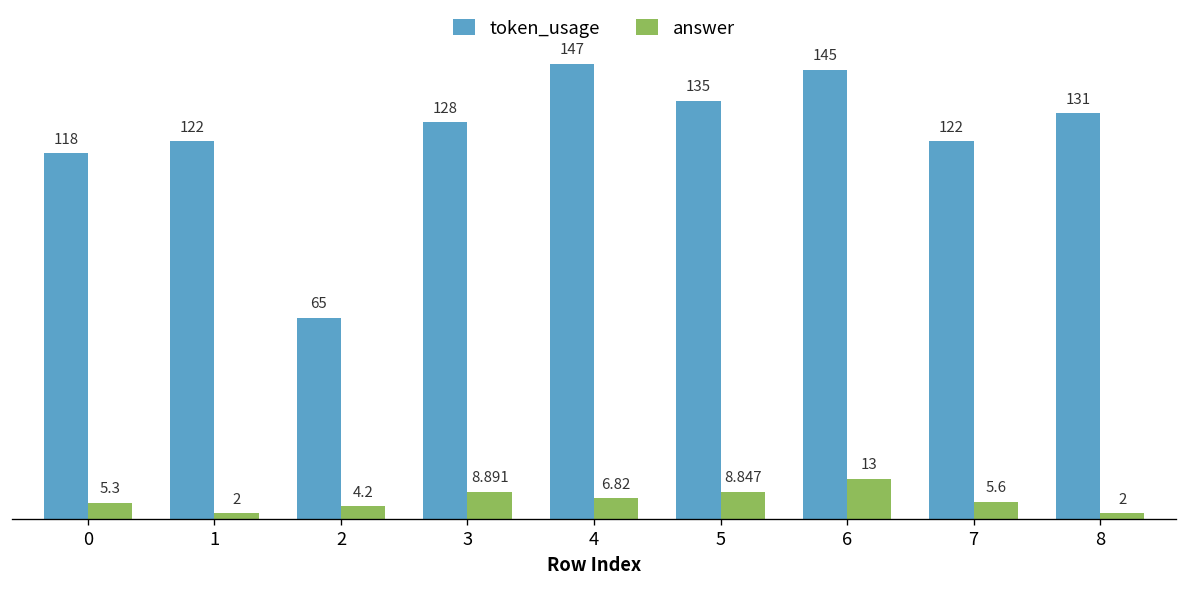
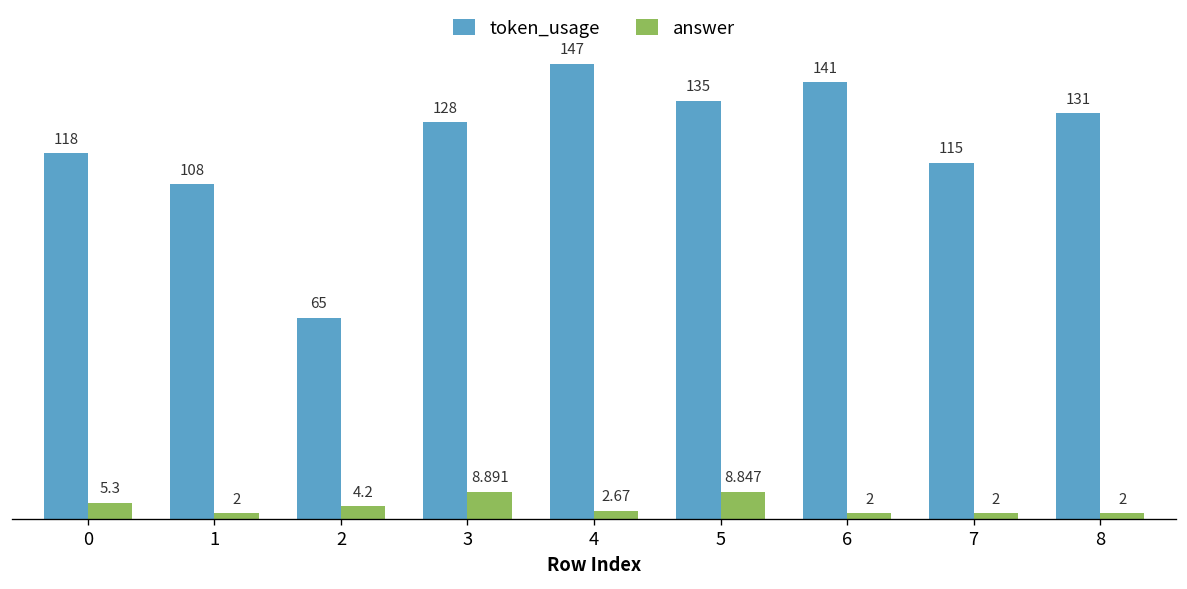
token_usage, 1: 122 -> 108
answer, 4: 6.82 -> 2.67
token_usage, 6: 145 -> 141
answer, 6: 13 -> 2
token_usage, 7: 122 -> 115
answer, 7: 5.6 -> 2
